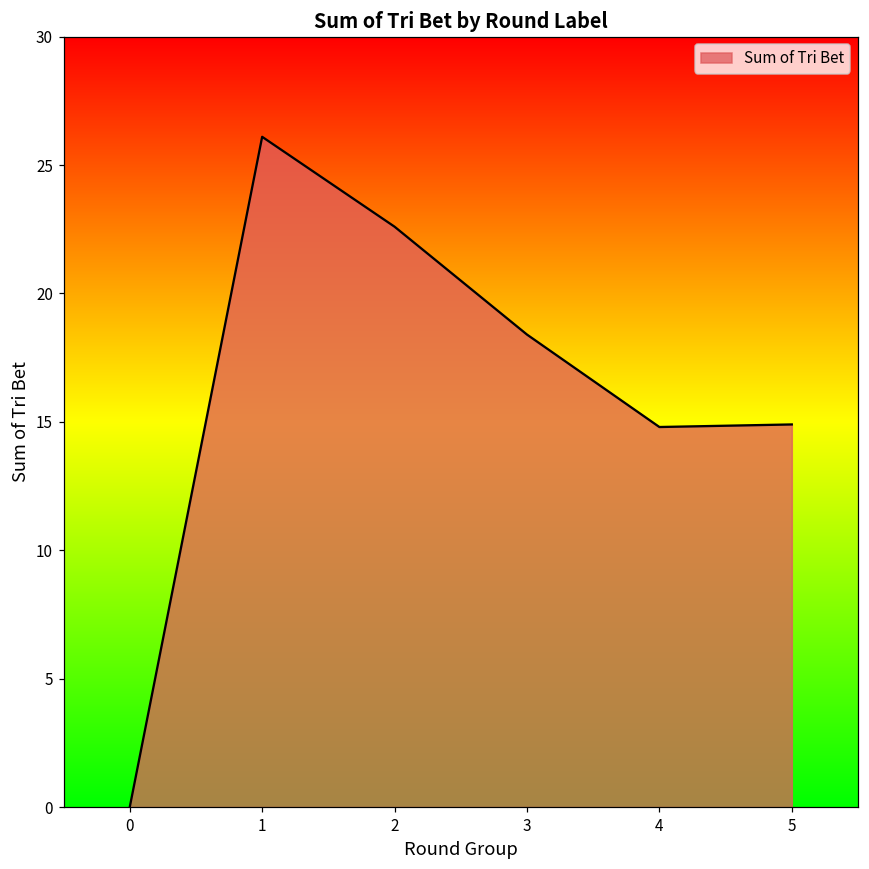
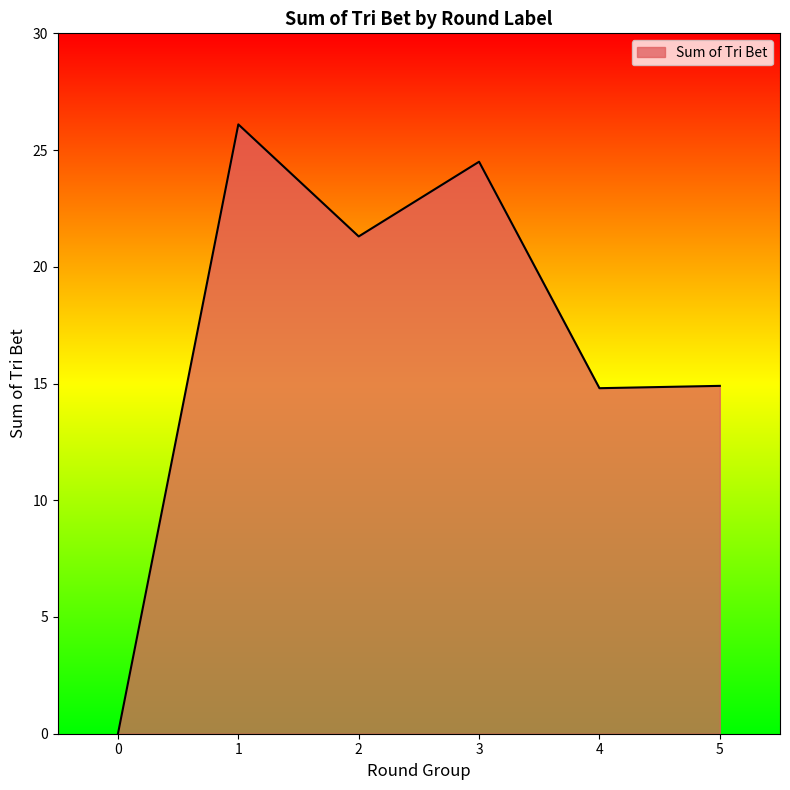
2: 22.6 -> 21.3
3: 18.4 -> 24.5
